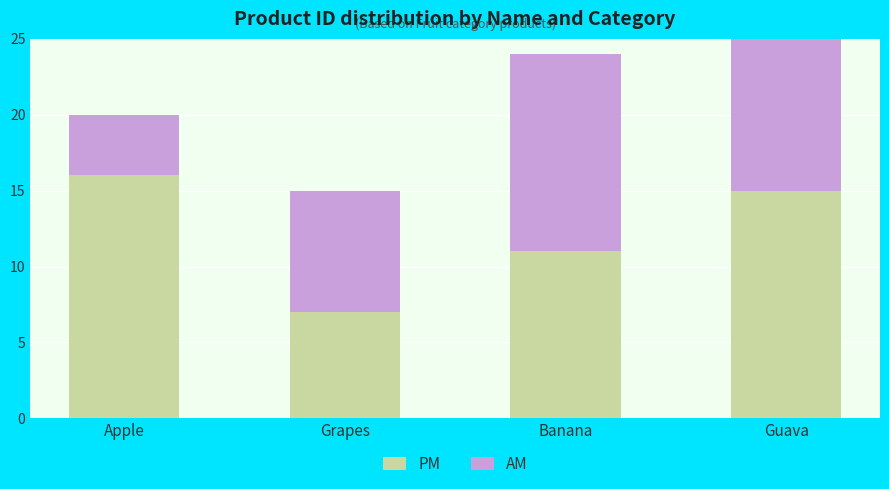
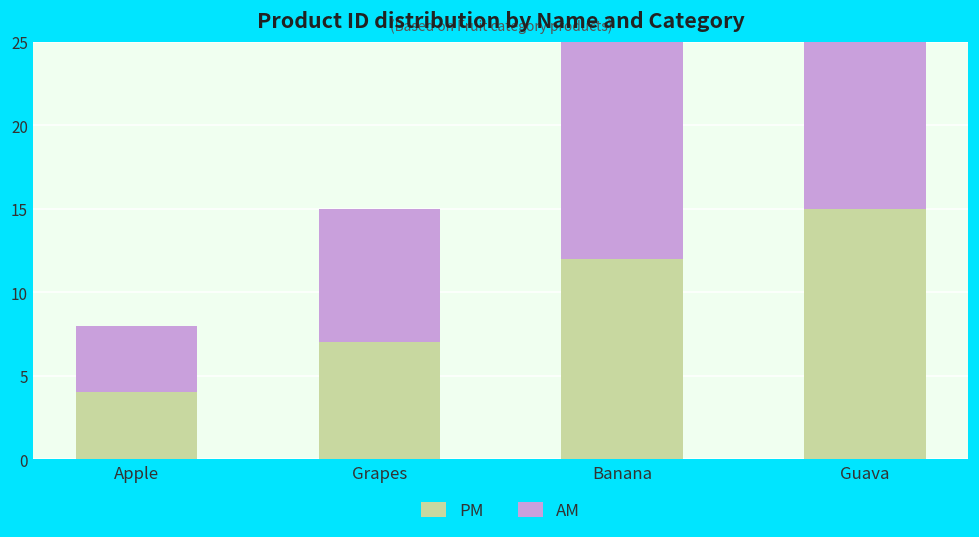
PM, Apple: 16 -> 4
PM, Banana: 11 -> 12
